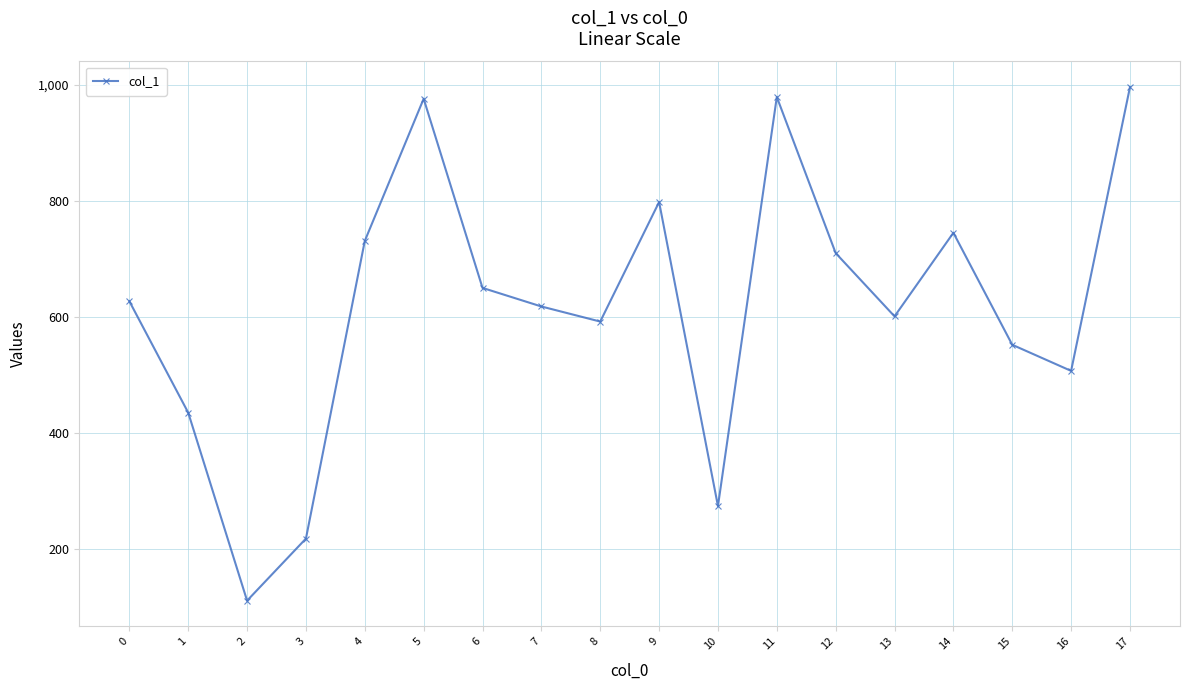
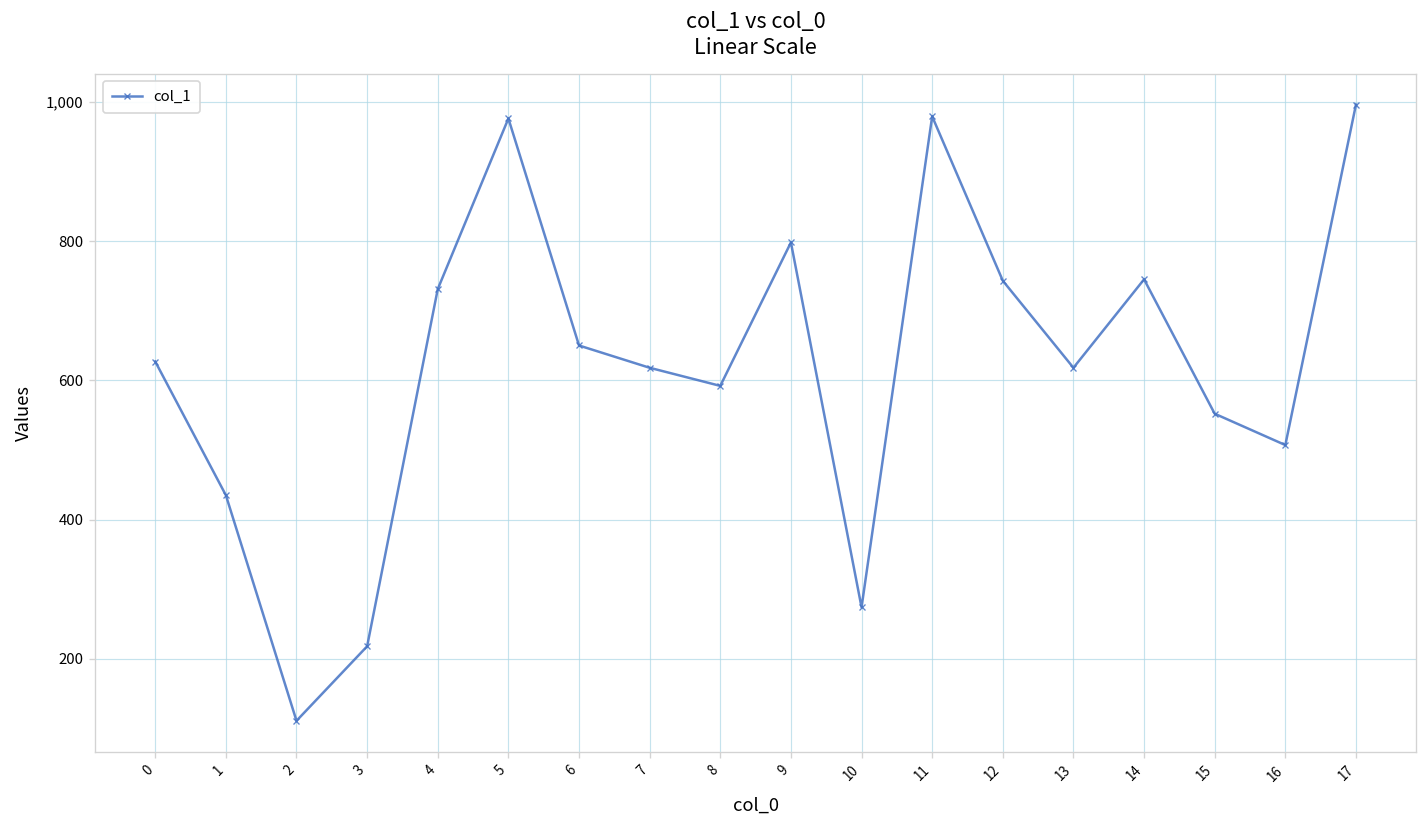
12: 710 -> 740
13: 600 -> 620
